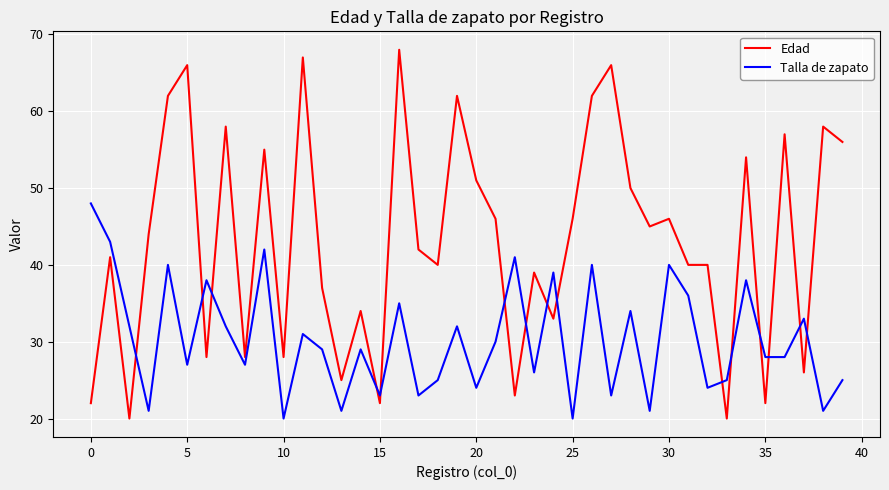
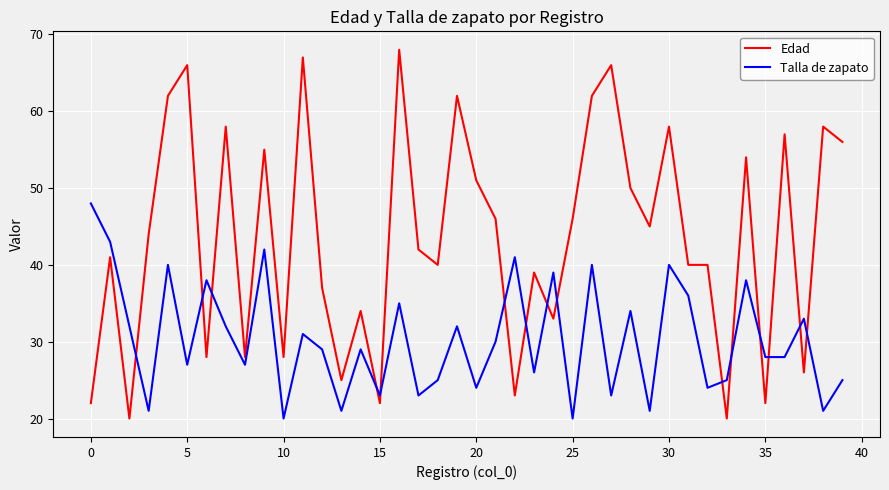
Edad, 30: 46 -> 58
